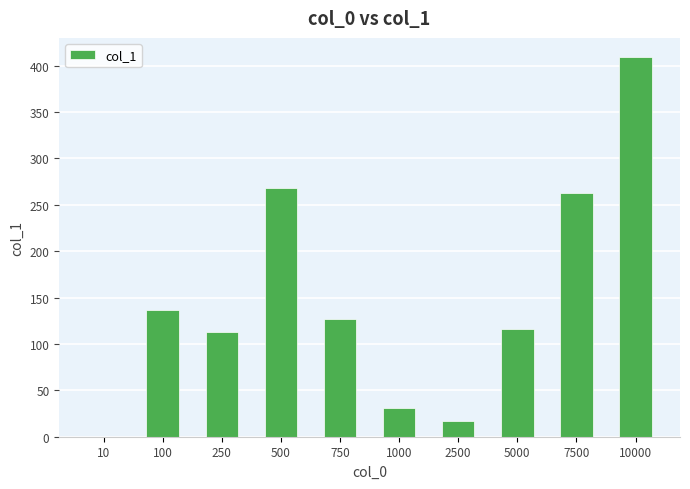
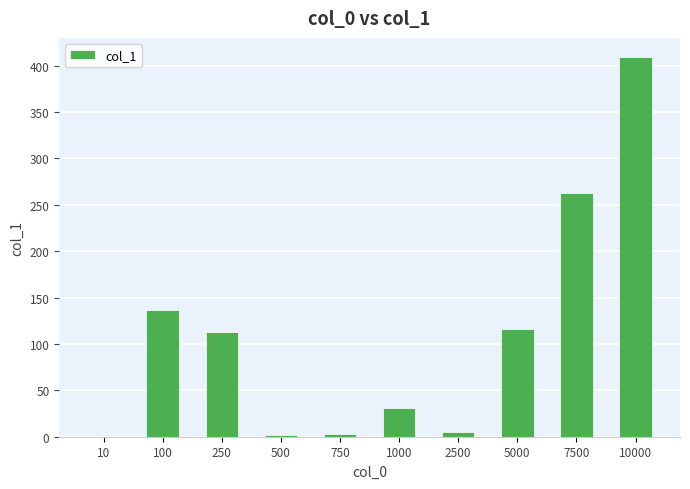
500: 270 -> 0
750: 130 -> 0
2500: 20 -> 0
